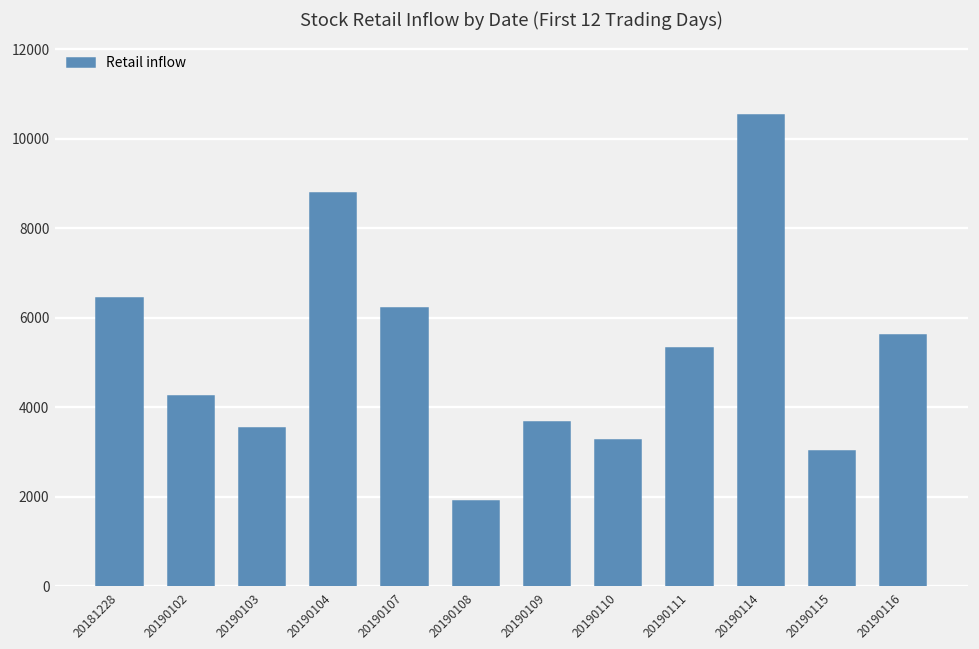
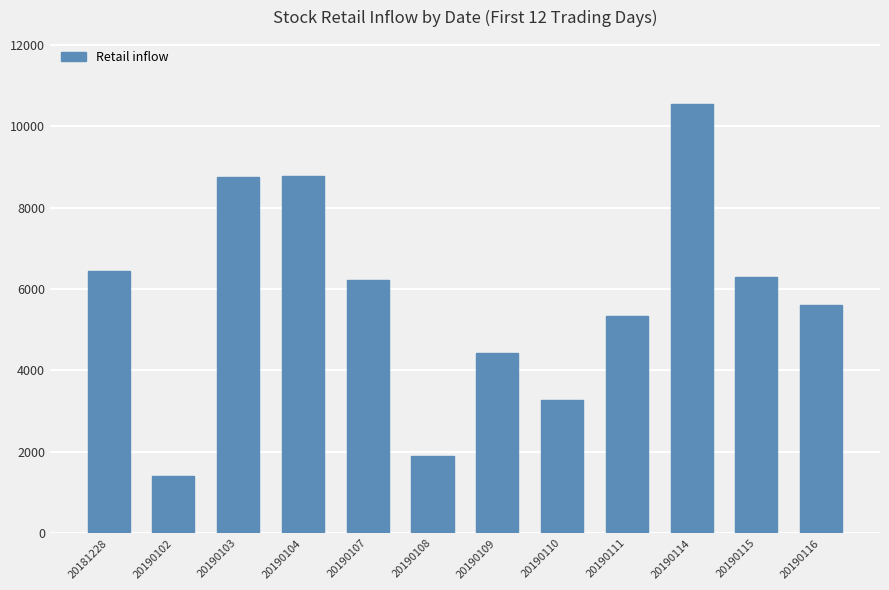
20190102: 4300 -> 1400
20190103: 3500 -> 8700
20190109: 3700 -> 4400
20190115: 3000 -> 6300
